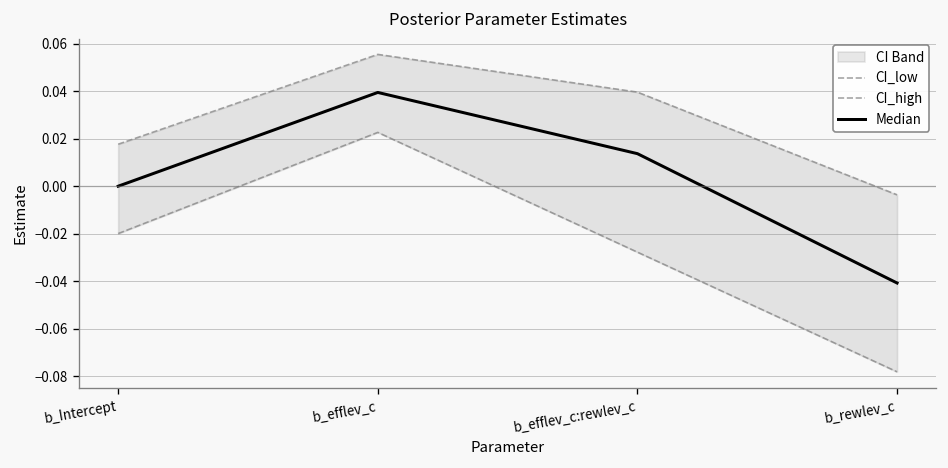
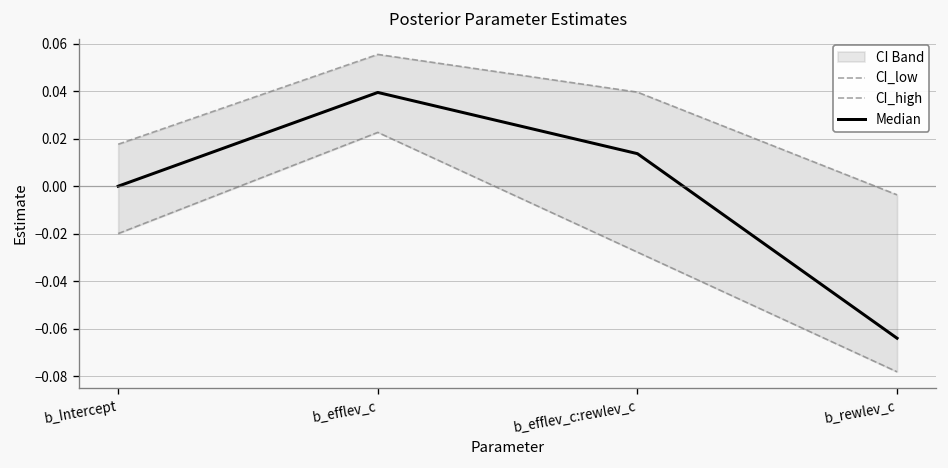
Median, b_rewlev_c: -0.041 -> -0.064
